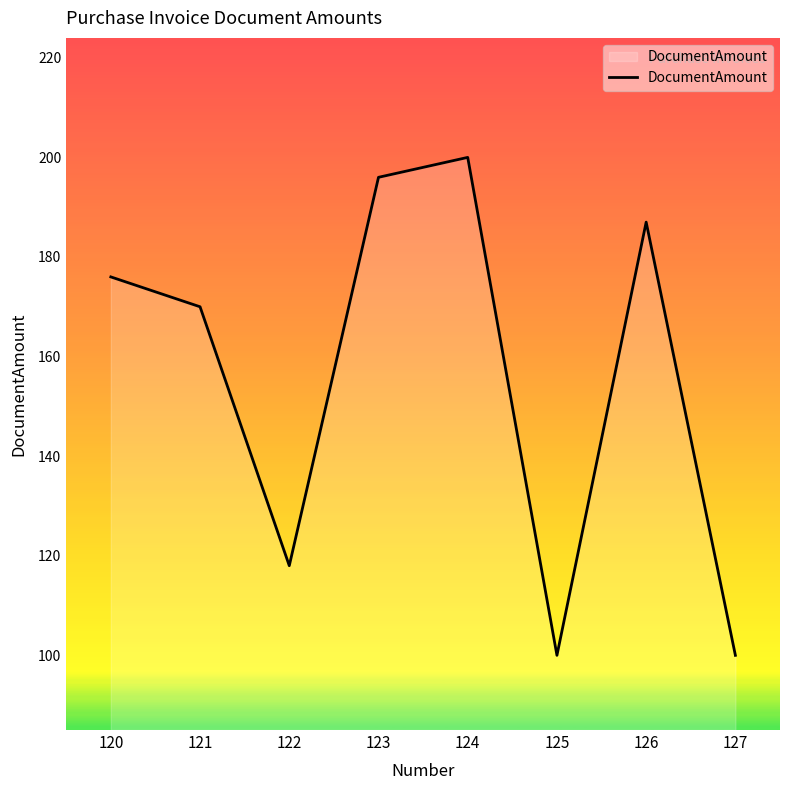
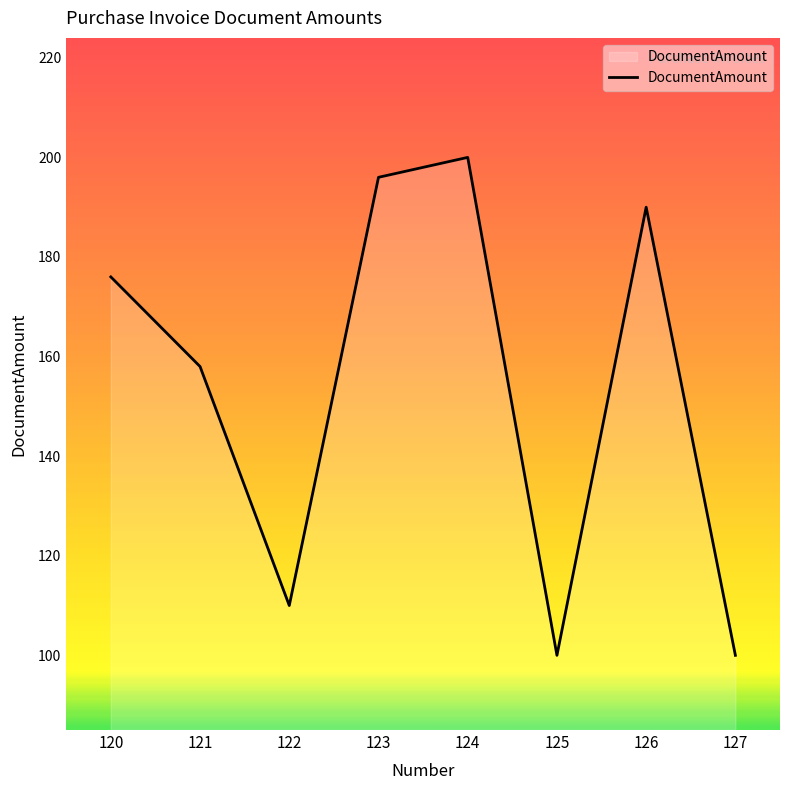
121: 170 -> 158
122: 118 -> 110
126: 187 -> 190
